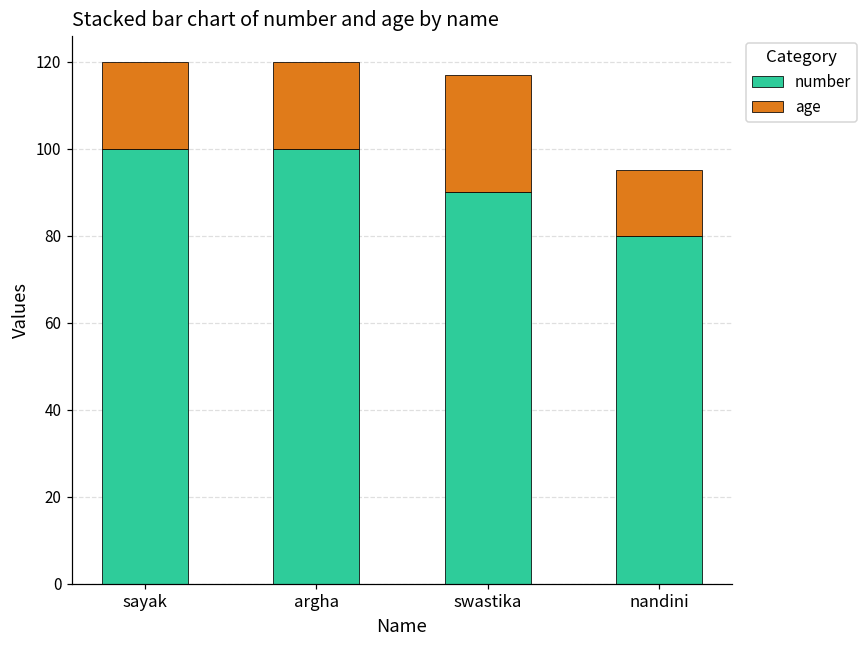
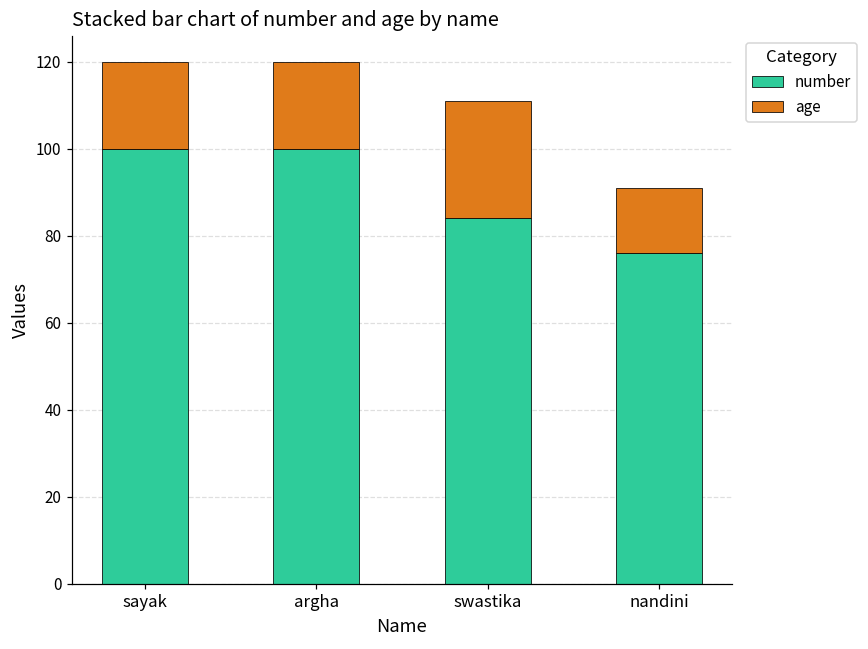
number, swastika: 90 -> 84
number, nandini: 80 -> 76
